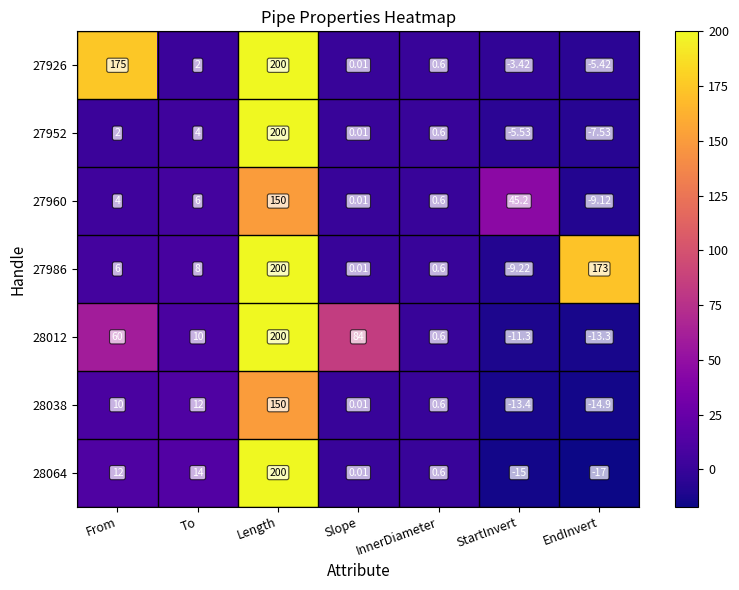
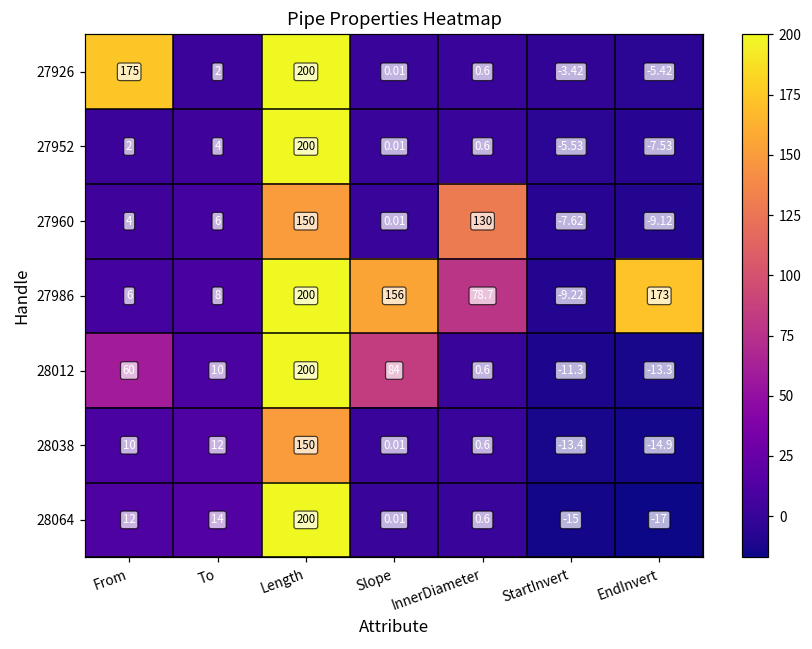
27960, InnerDiameter: 0.6 -> 130
27960, StartInvert: 45.2 -> -7.62
27986, Slope: 0.01 -> 156
27986, InnerDiameter: 0.6 -> 78.7
